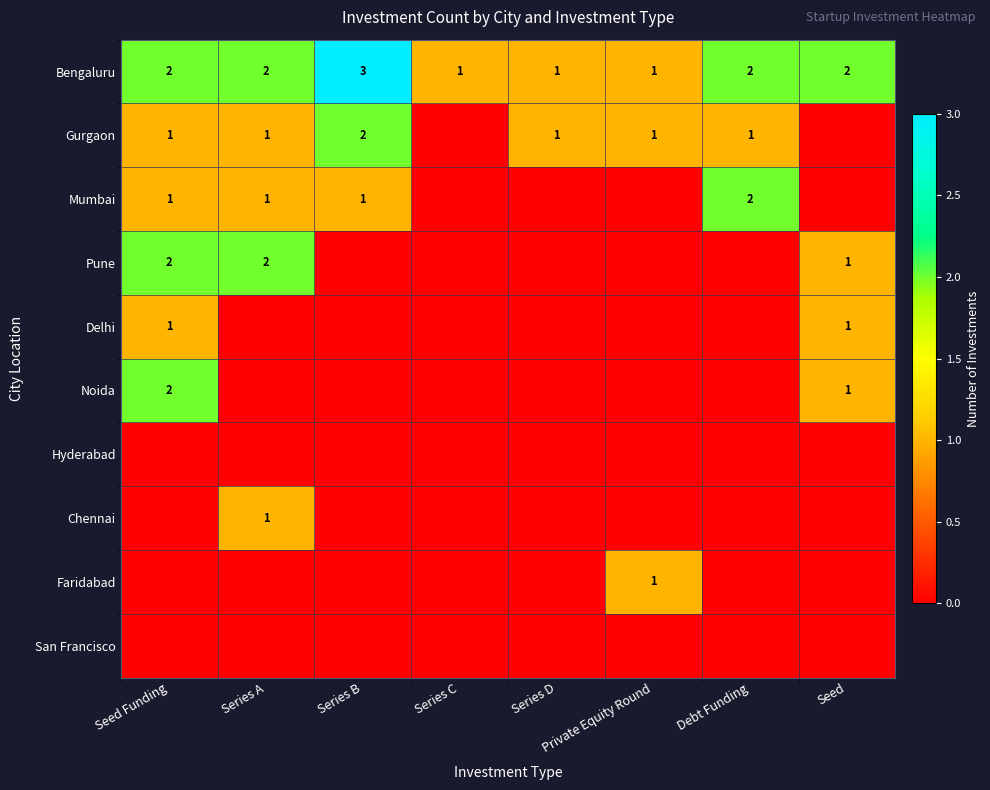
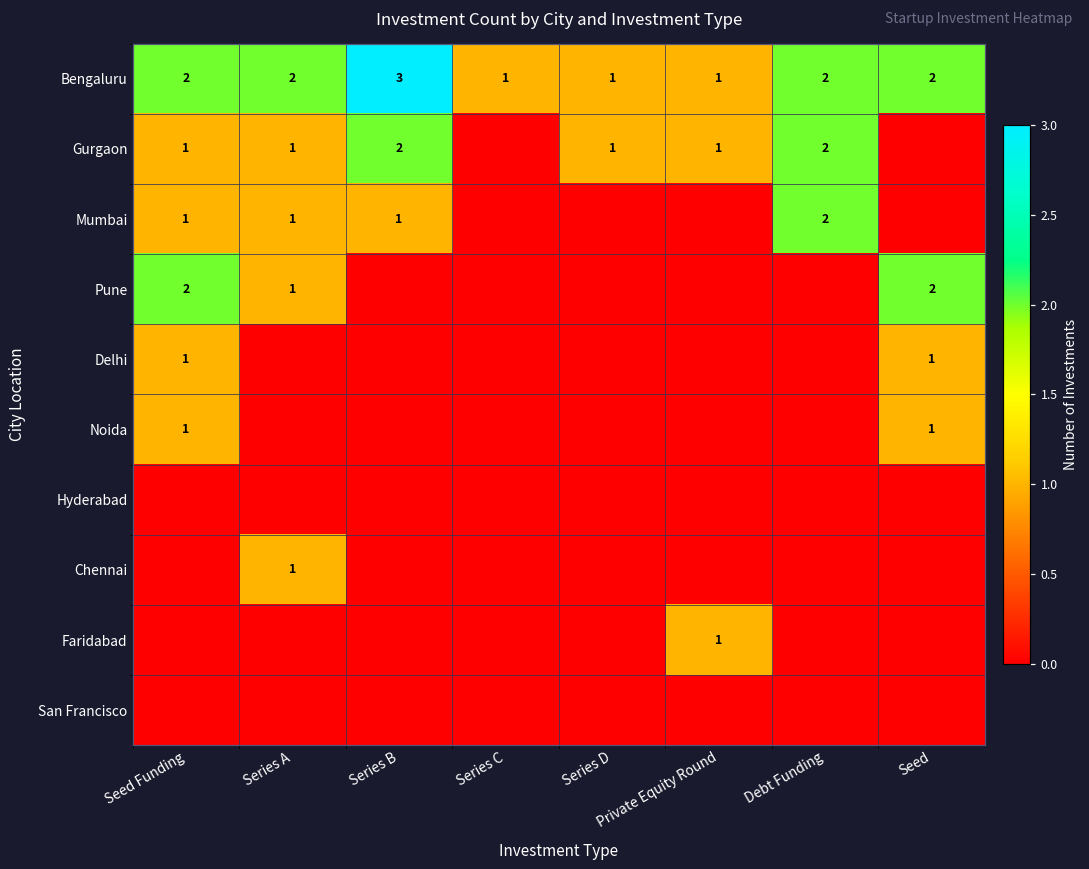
Gurgaon, Debt Funding: 1 -> 2
Pune, Series A: 2 -> 1
Pune, Seed: 1 -> 2
Noida, Seed Funding: 2 -> 1
